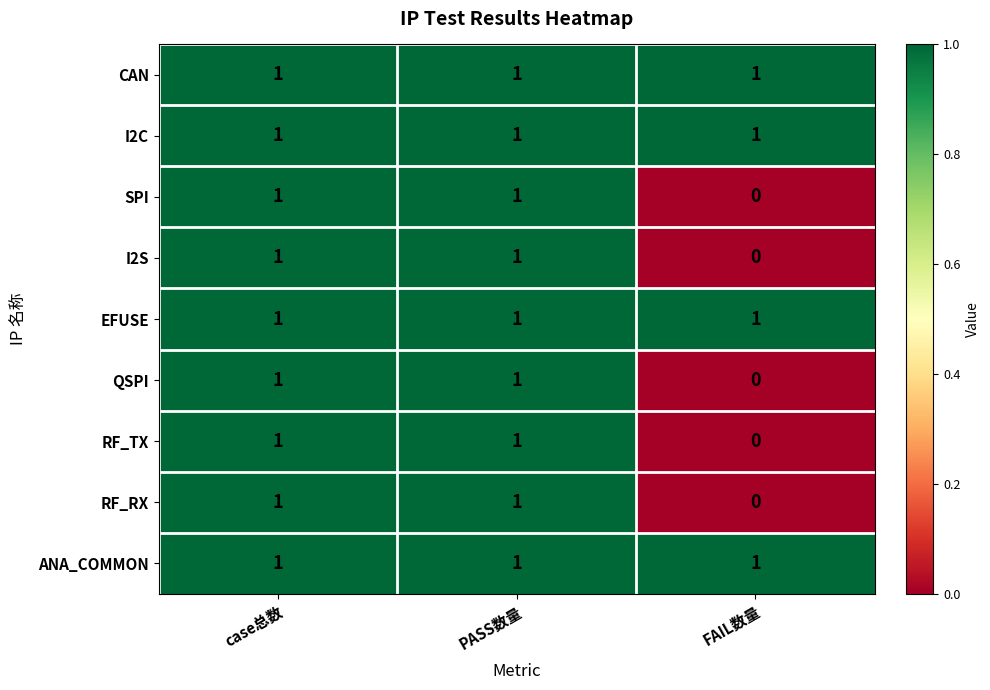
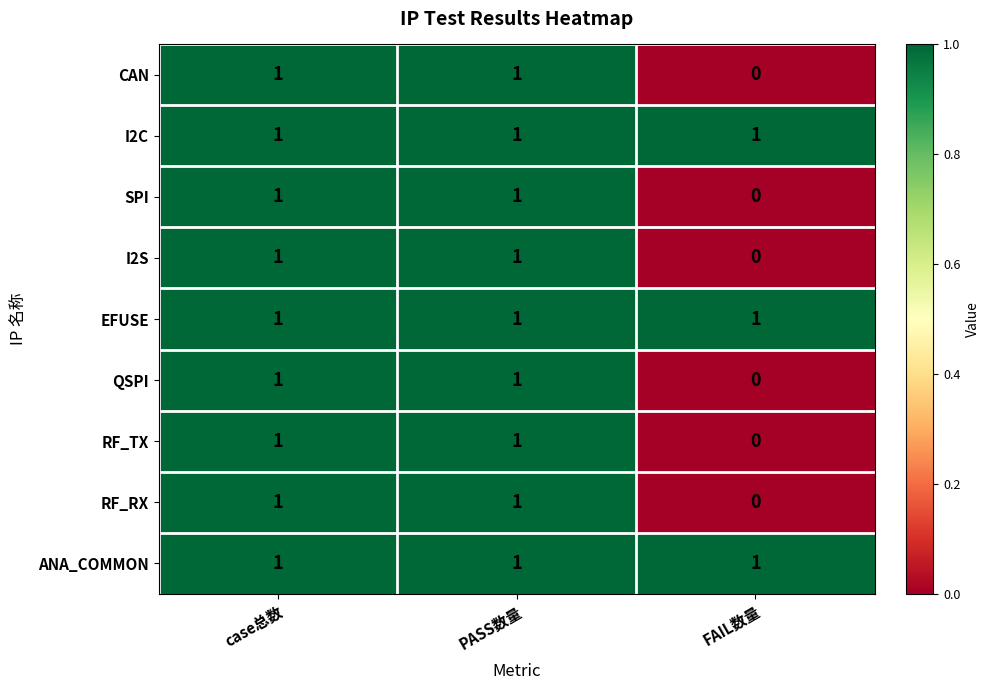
CAN, FAIL数量: 1 -> 0
